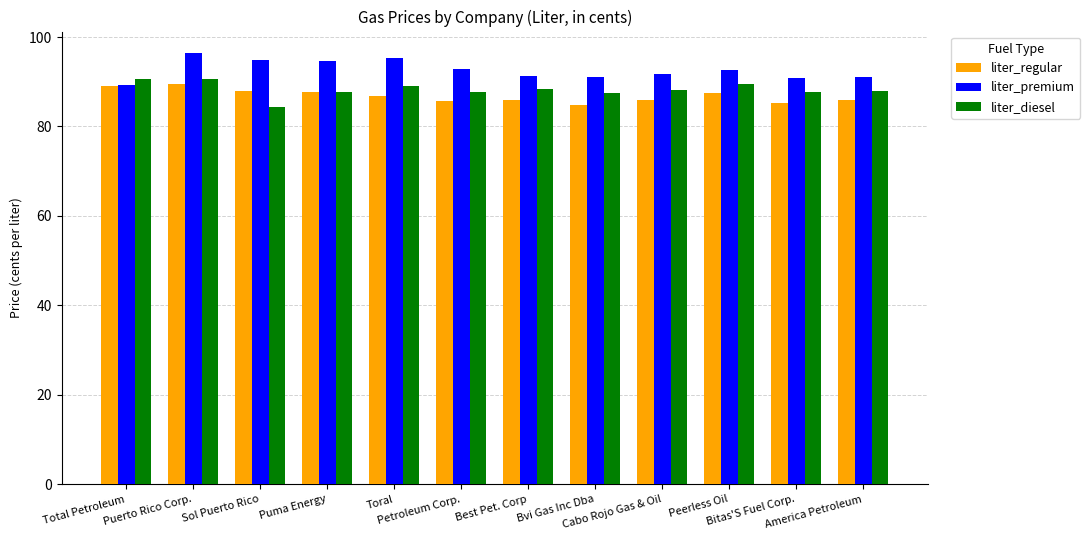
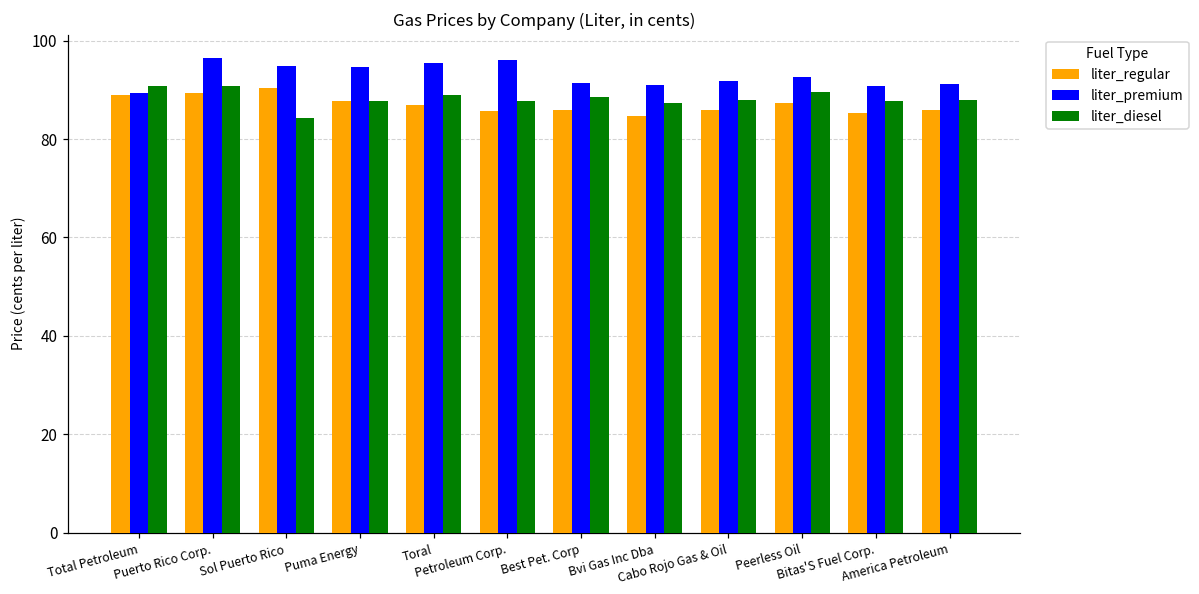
liter_regular, Sol Puerto Rico: 88 -> 90
liter_premium, Petroleum Corp.: 93 -> 96
